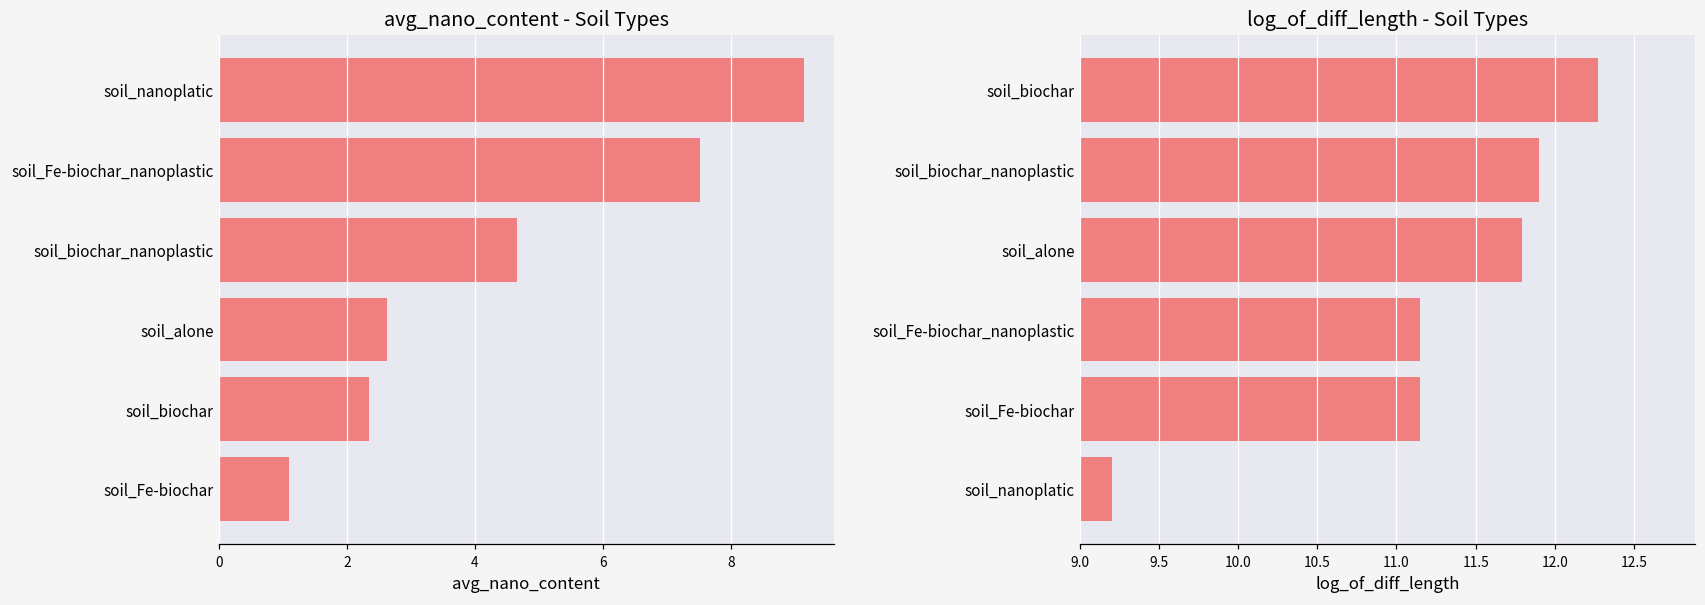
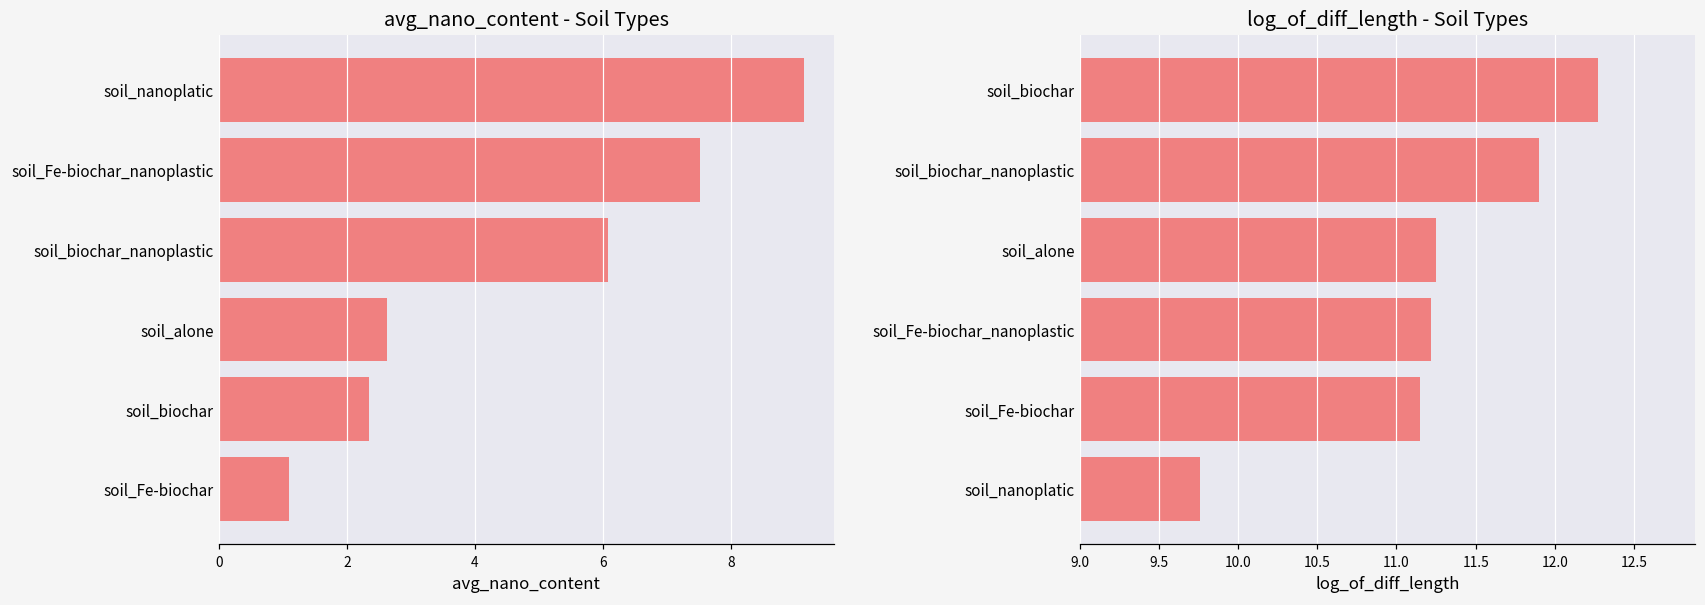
avg_nano_content - Soil Types, soil_biochar_nanoplastic: 4.7 -> 6.1
log_of_diff_length - Soil Types, soil_alone: 11.79 -> 11.25
log_of_diff_length - Soil Types, soil_Fe-biochar_nanoplastic: 11.15 -> 11.22
log_of_diff_length - Soil Types, soil_nanoplatic: 9.20 -> 9.76
